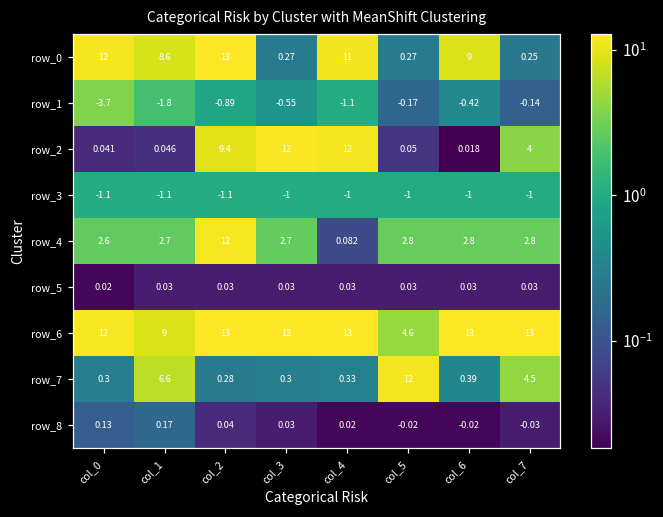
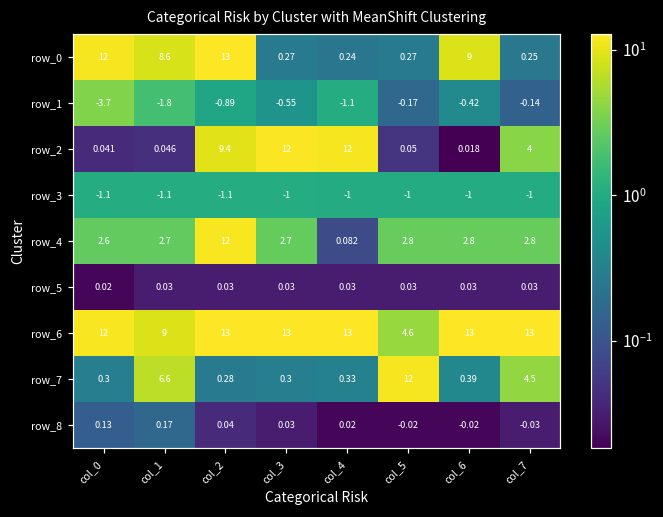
row_0, col_4: 11 -> 0.24
